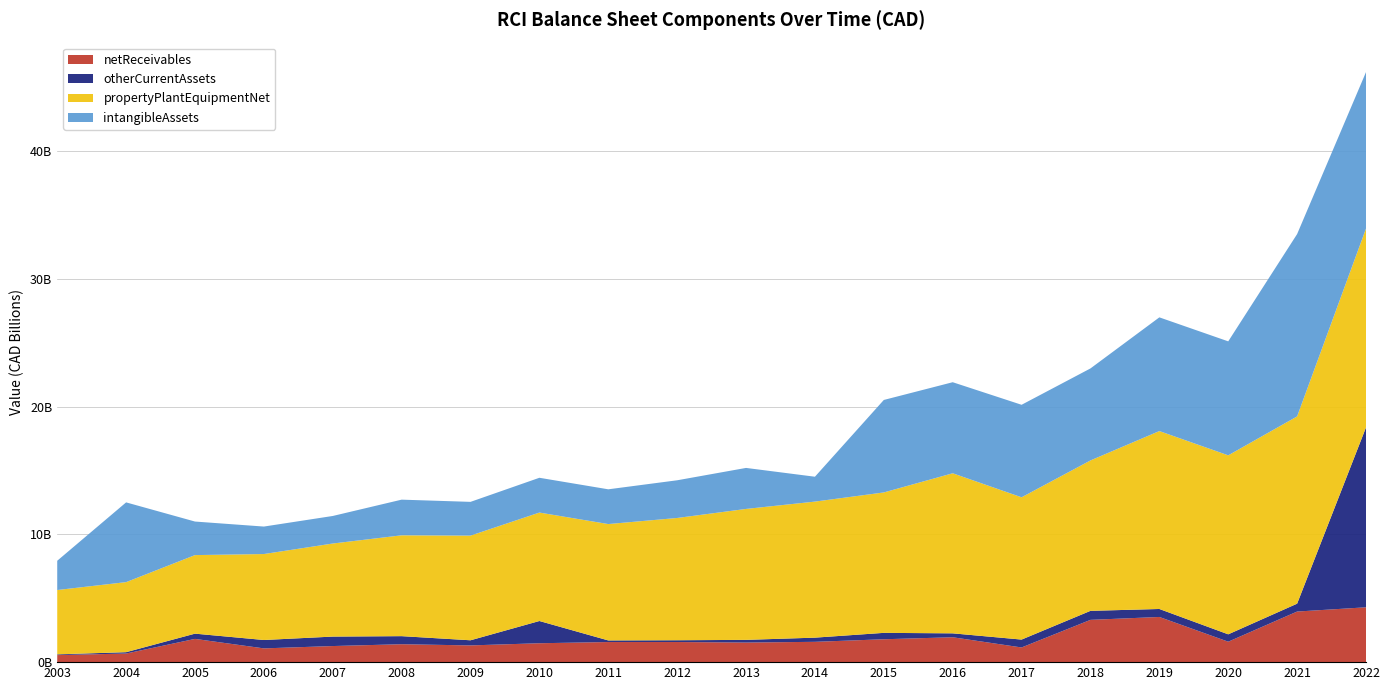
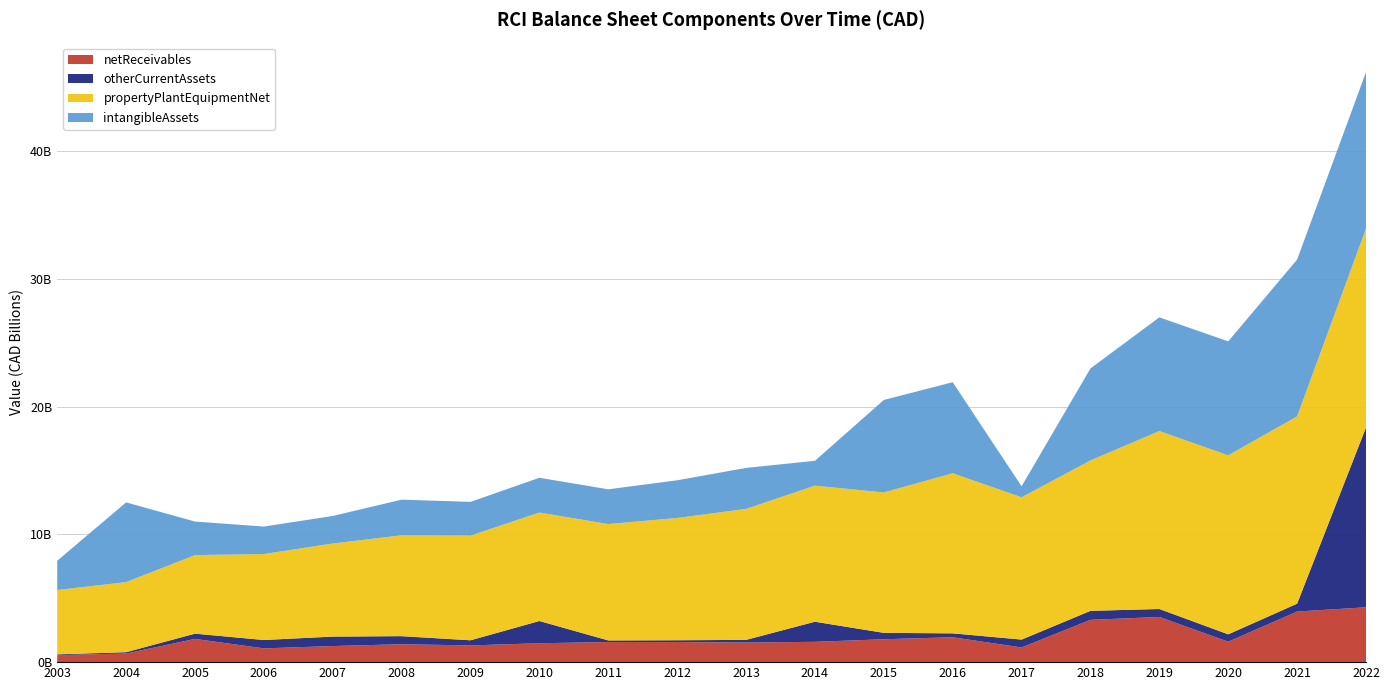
otherCurrentAssets, 2014: 300000000 -> 1600000000
intangibleAssets, 2017: 7200000000 -> 900000000
intangibleAssets, 2021: 14300000000 -> 12300000000
